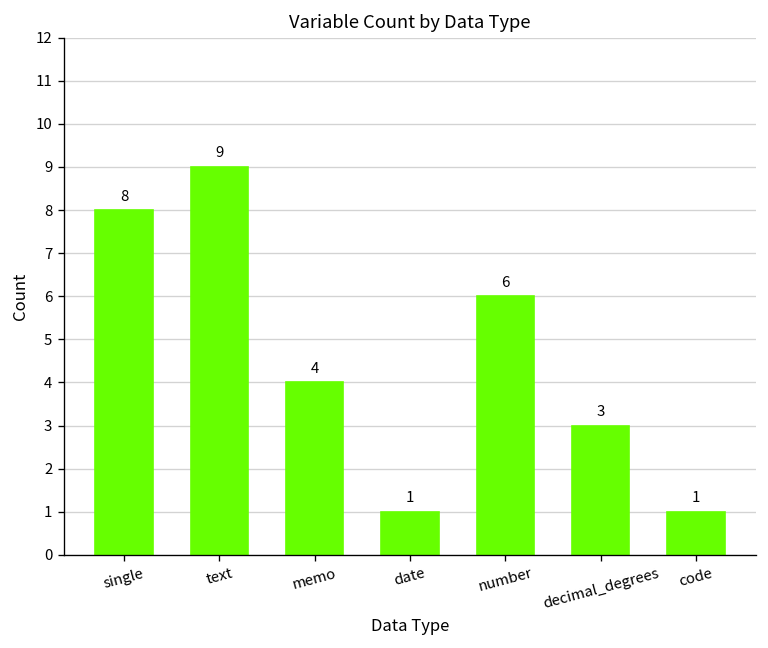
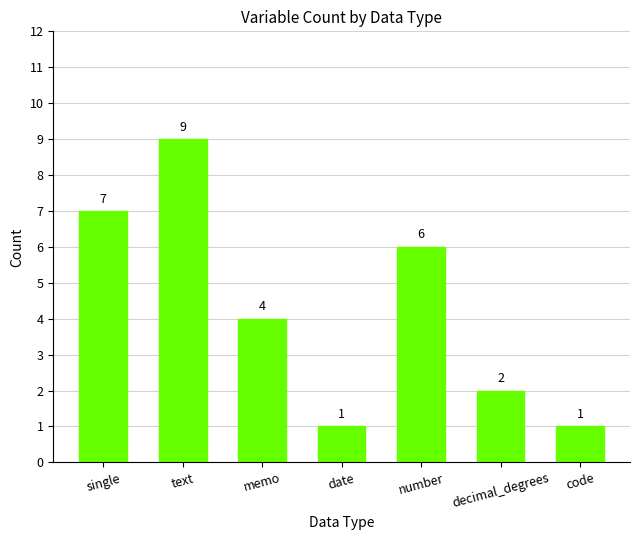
single: 8 -> 7
decimal_degrees: 3 -> 2
